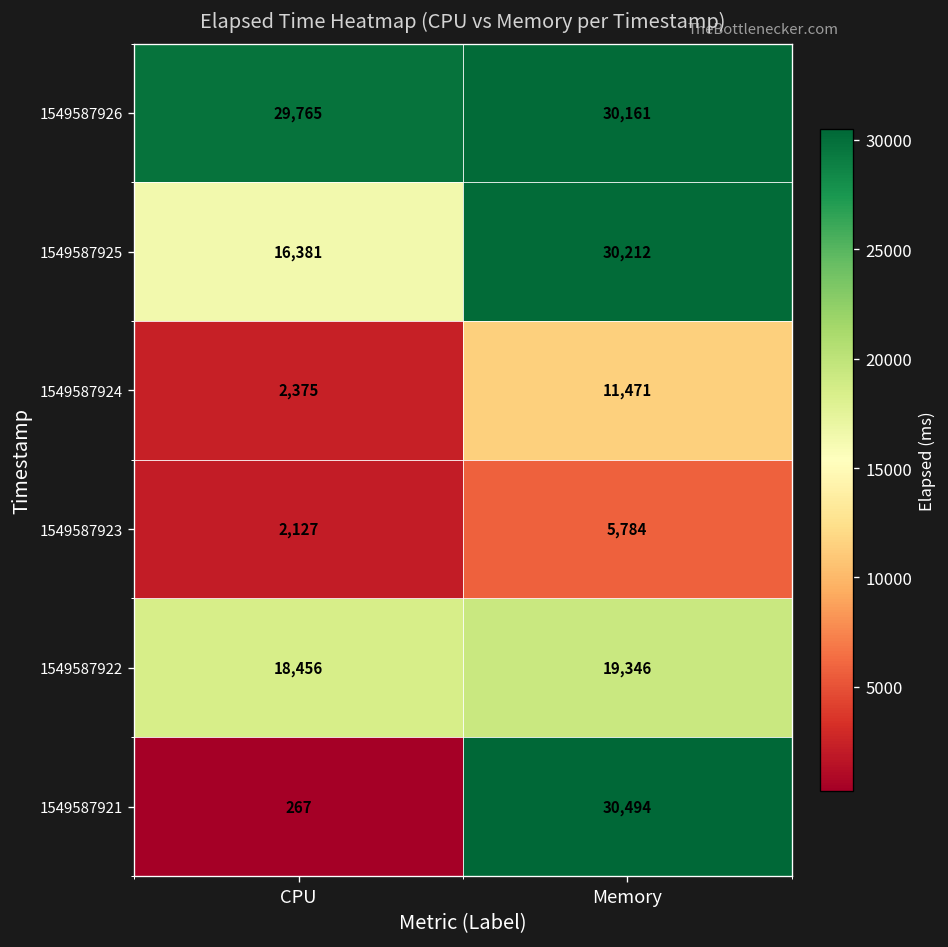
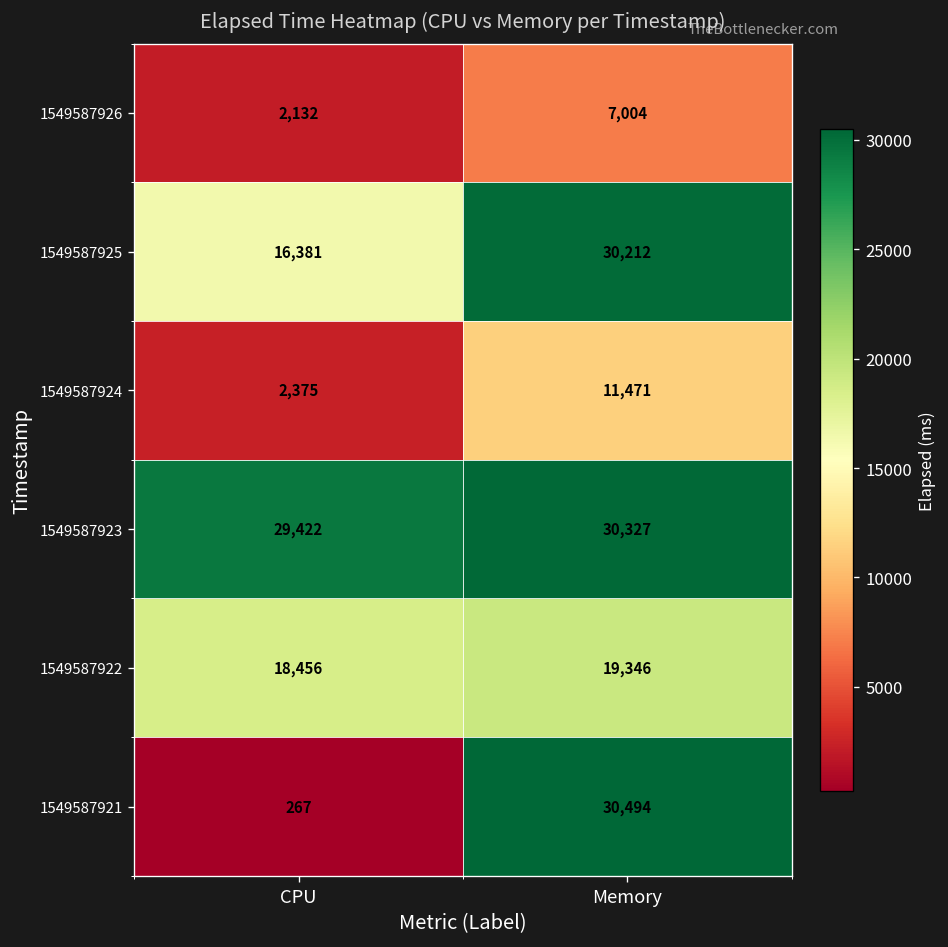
1549587926, CPU: 29,765 -> 2,132
1549587926, Memory: 30,161 -> 7,004
1549587923, CPU: 2,127 -> 29,422
1549587923, Memory: 5,784 -> 30,327
